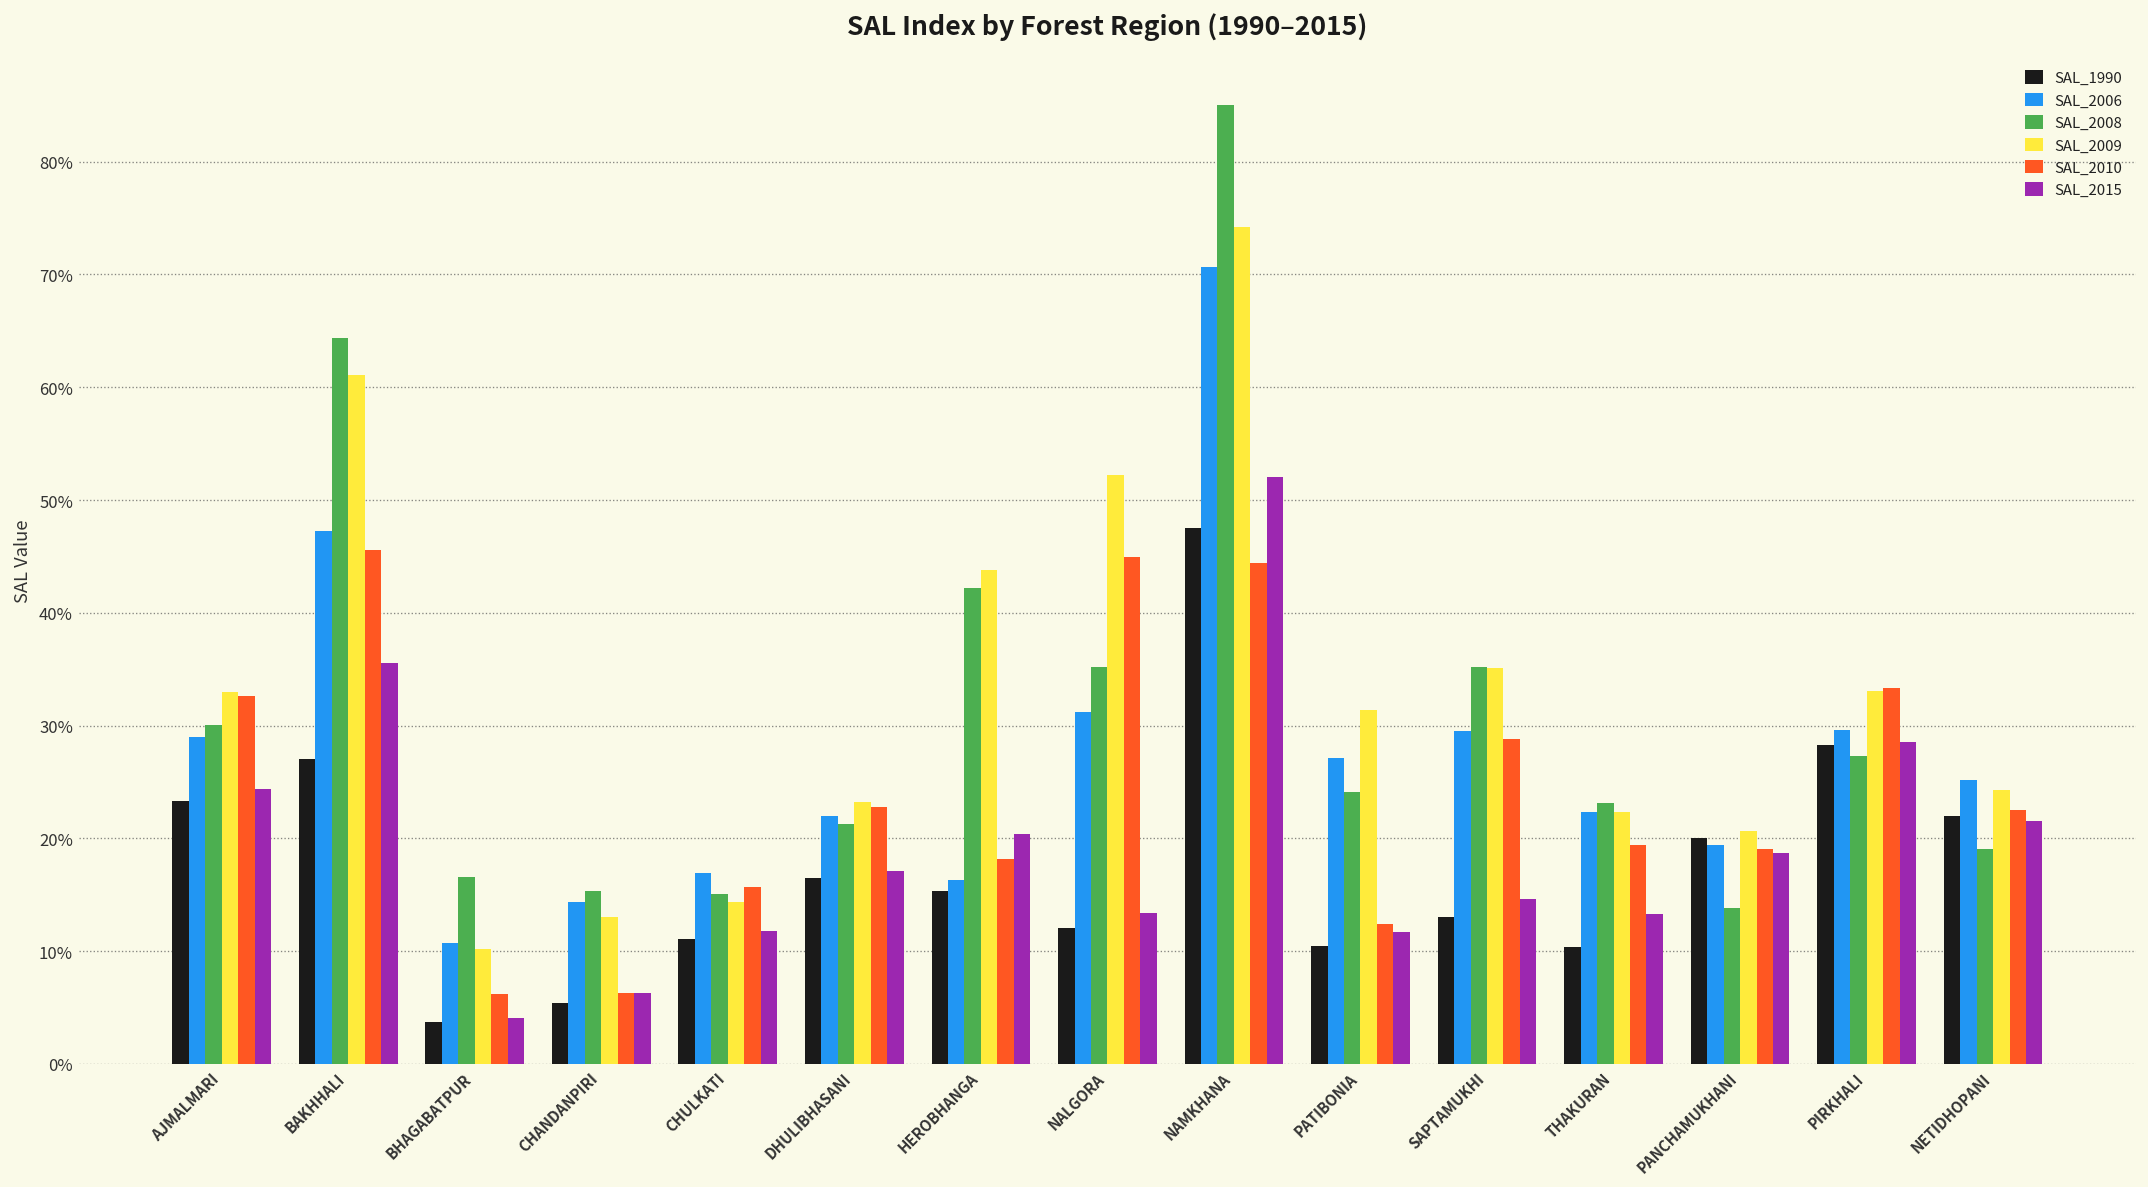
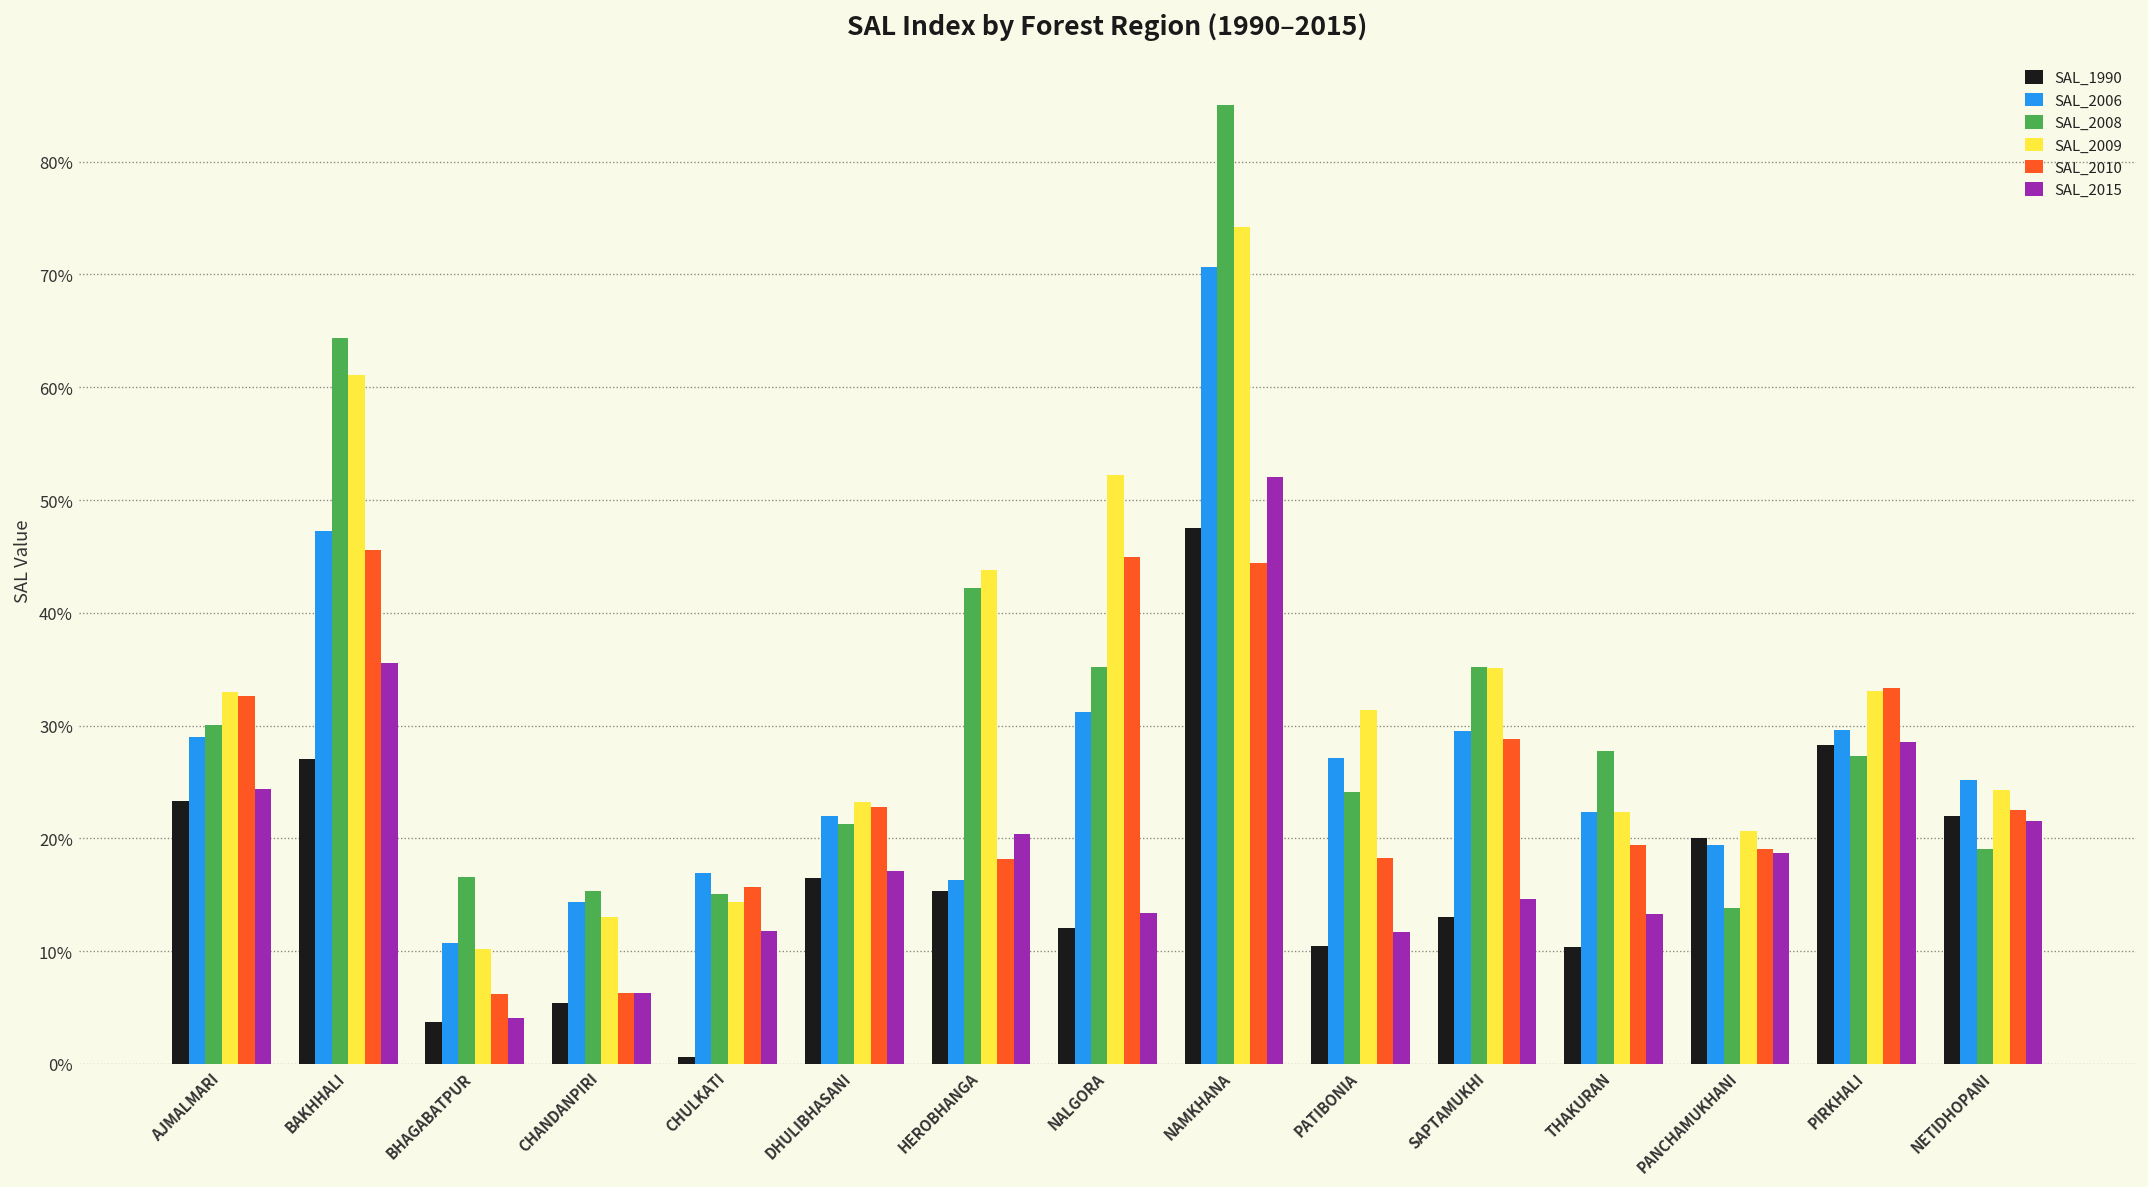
SAL_1990, CHULKATI: 11% -> 1%
SAL_2010, PATIBONIA: 12% -> 18%
SAL_2008, THAKURAN: 23% -> 28%
